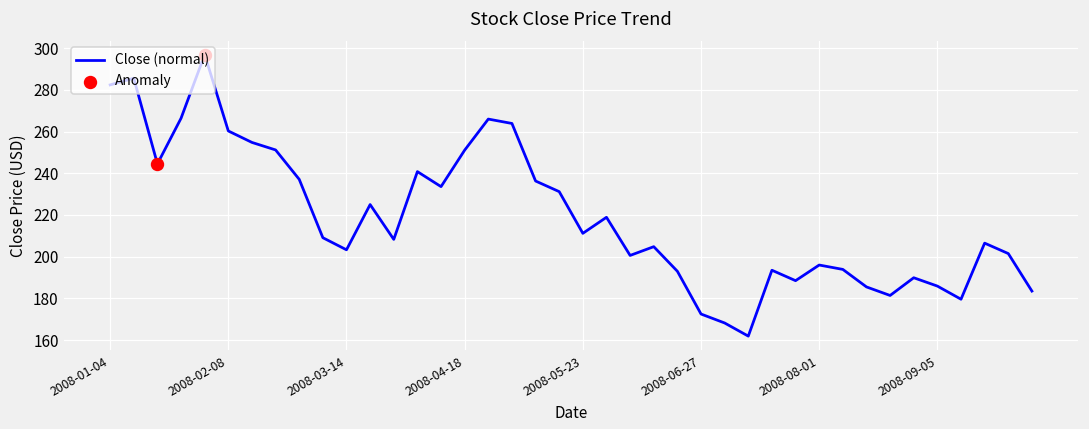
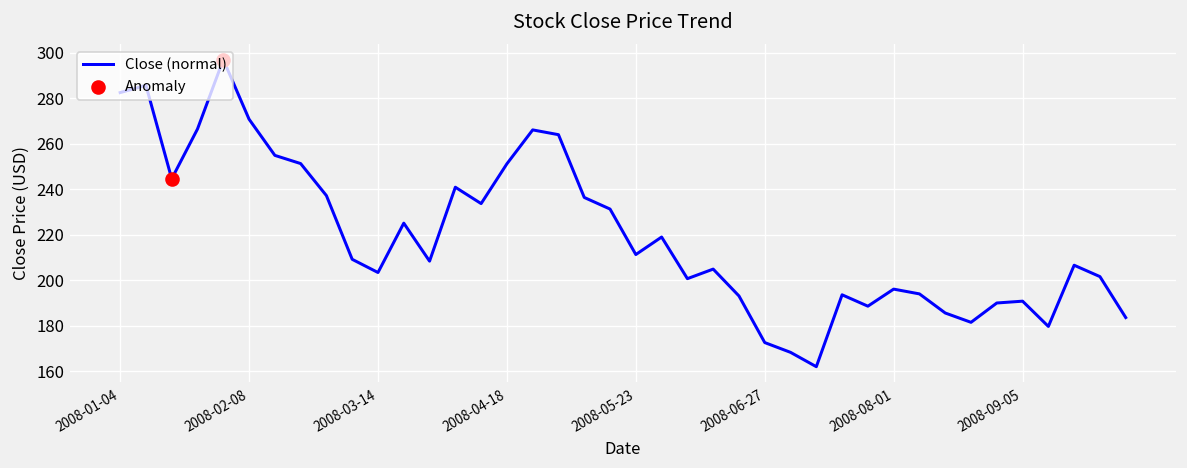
Close (normal), 2008-02-08: 260 -> 271
Close (normal), 2008-09-05: 186 -> 191
